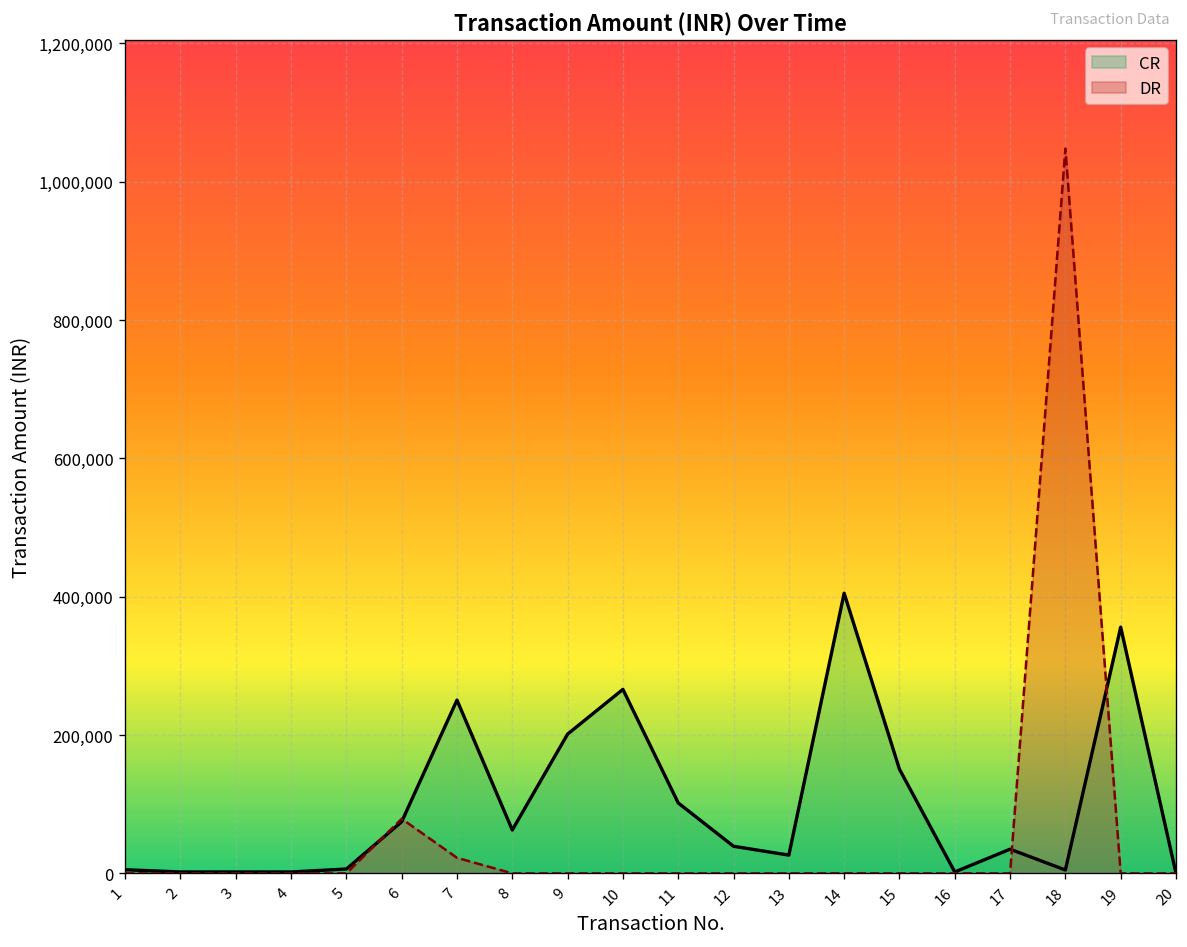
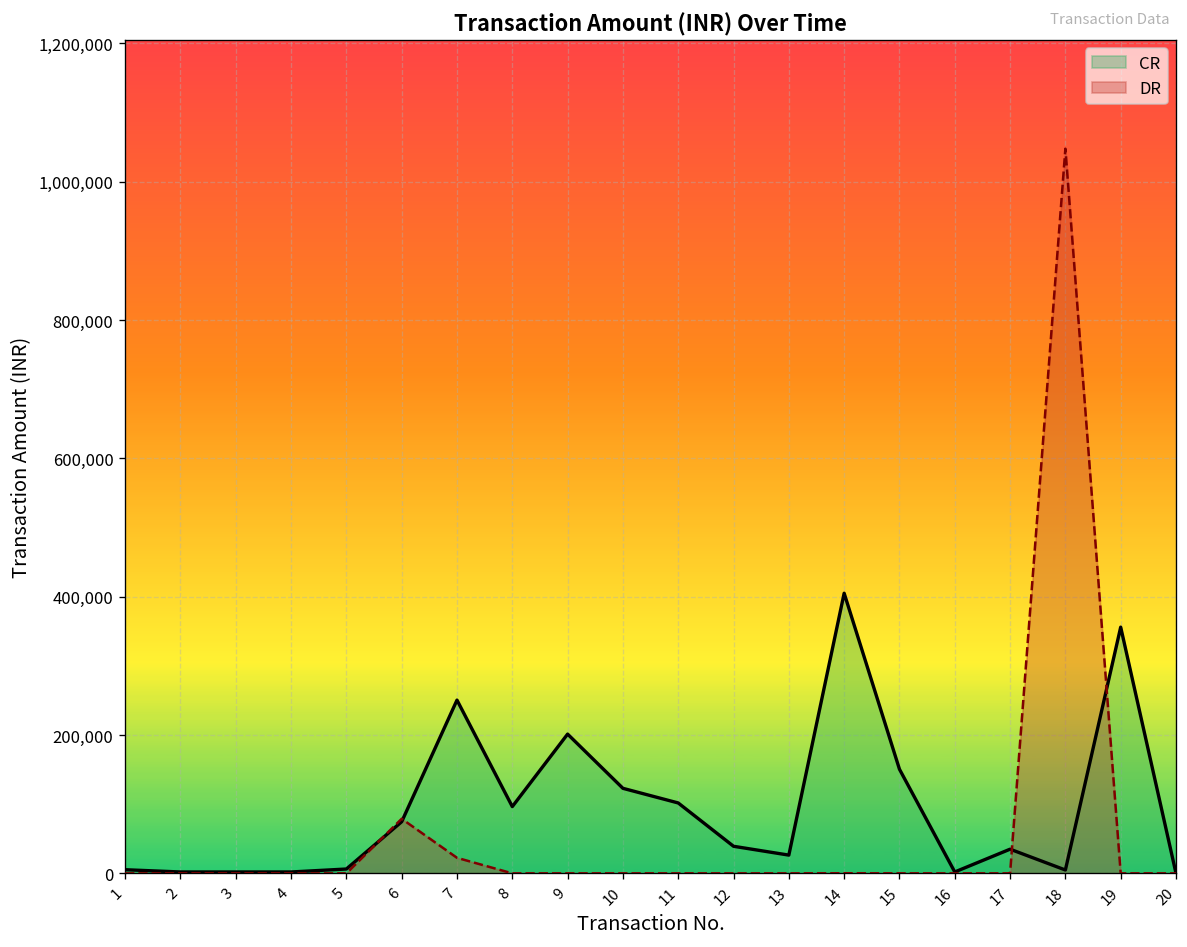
CR, 8: 60,000 -> 100,000
CR, 10: 270,000 -> 120,000
